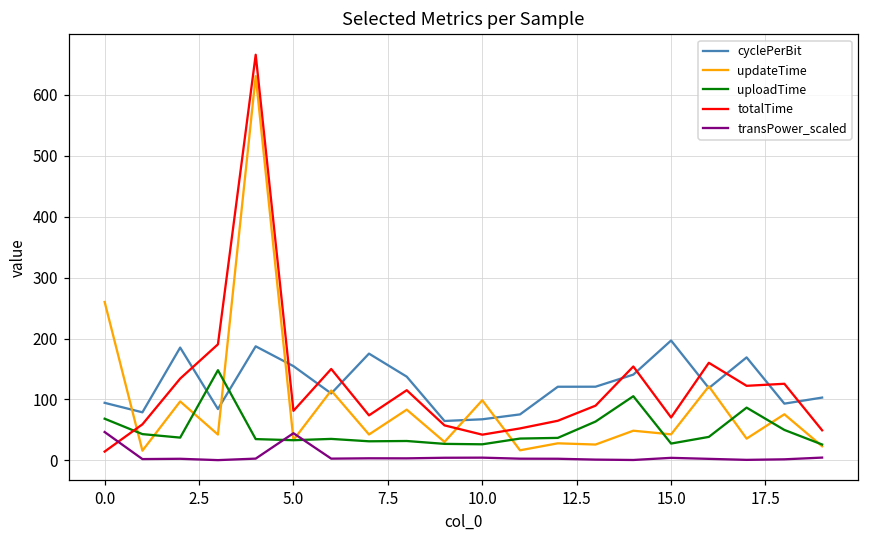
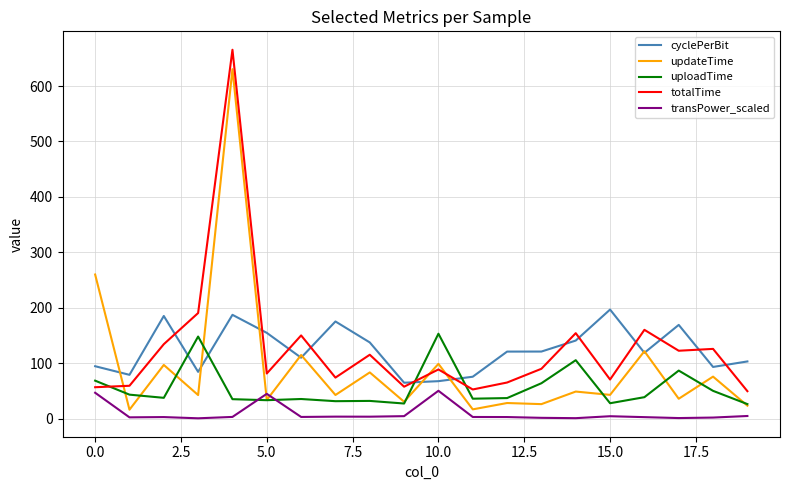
totalTime, 0.0: 10 -> 60
uploadTime, 10.0: 30 -> 150
totalTime, 10.0: 40 -> 90
transPower_scaled, 10.0: 0 -> 50
